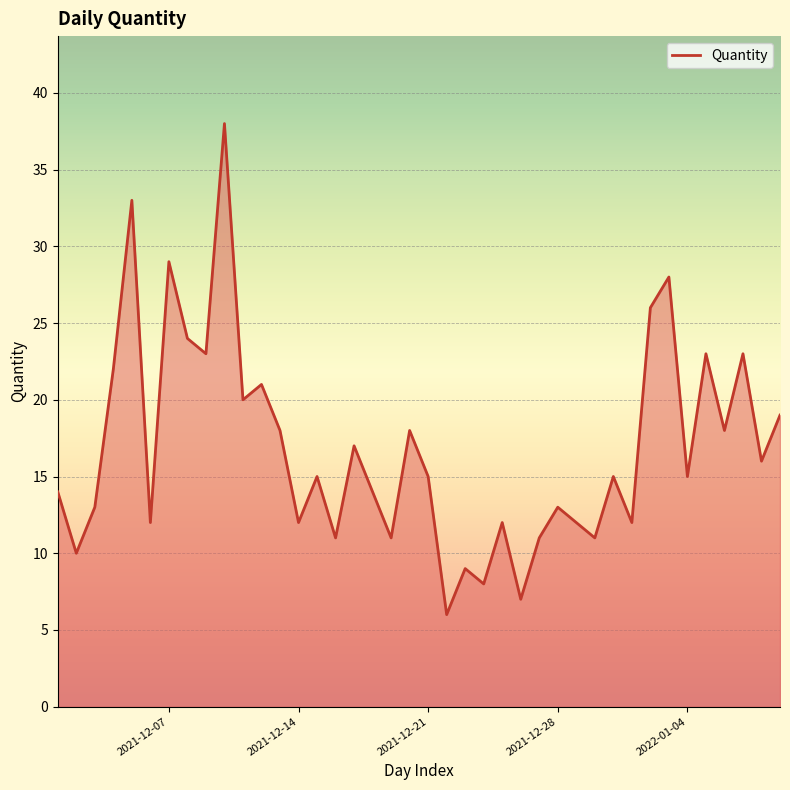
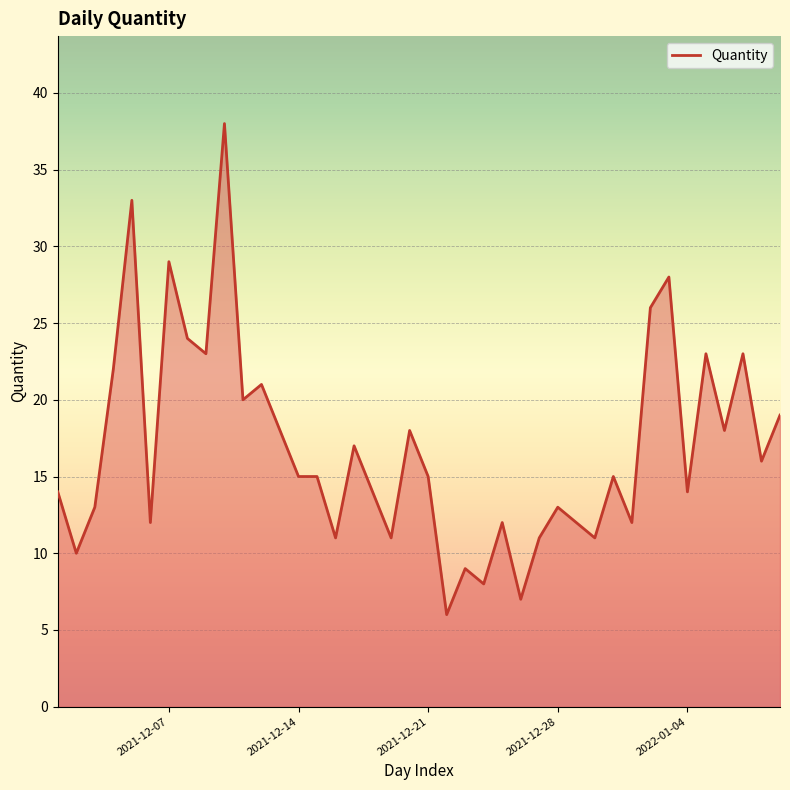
2021-12-14: 12 -> 15
2022-01-04: 15 -> 14
